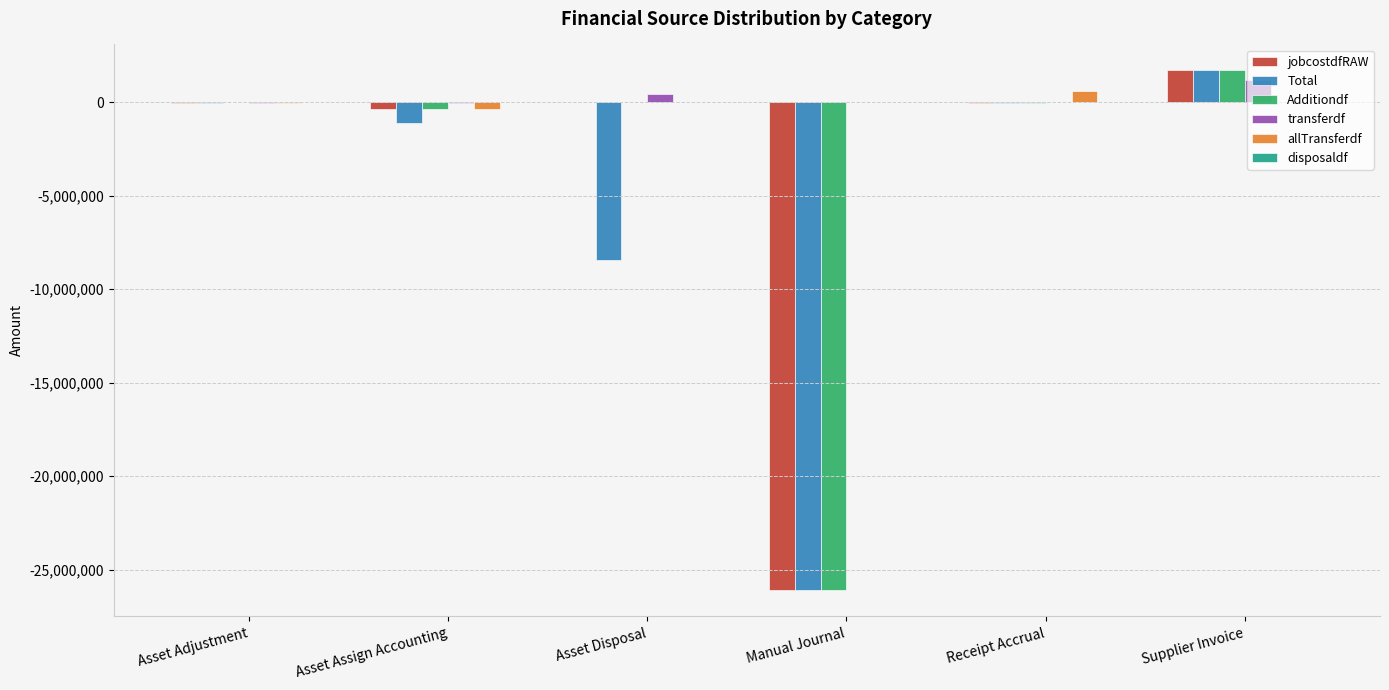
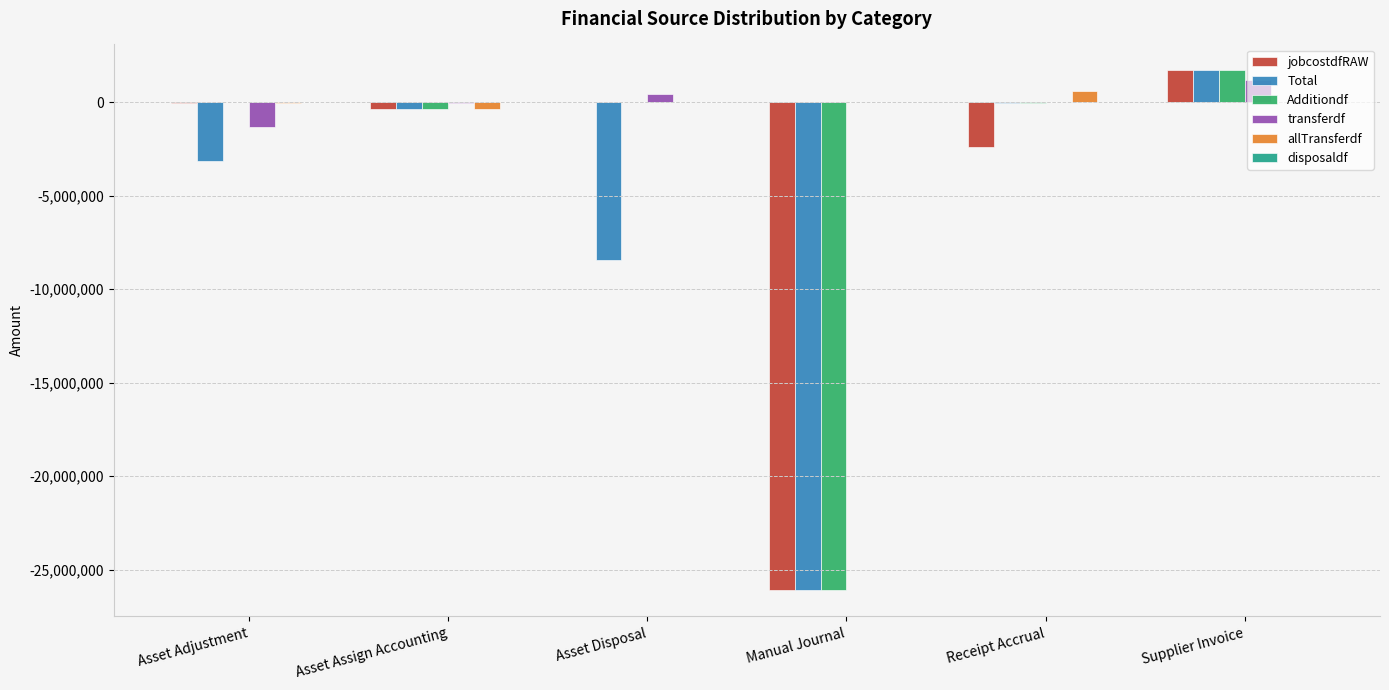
Total, Asset Adjustment: 0 -> -3,100,000
transferdf, Asset Adjustment: 0 -> -1,300,000
Total, Asset Assign Accounting: -1,100,000 -> -400,000
jobcostdfRAW, Receipt Accrual: 0 -> -2,400,000
